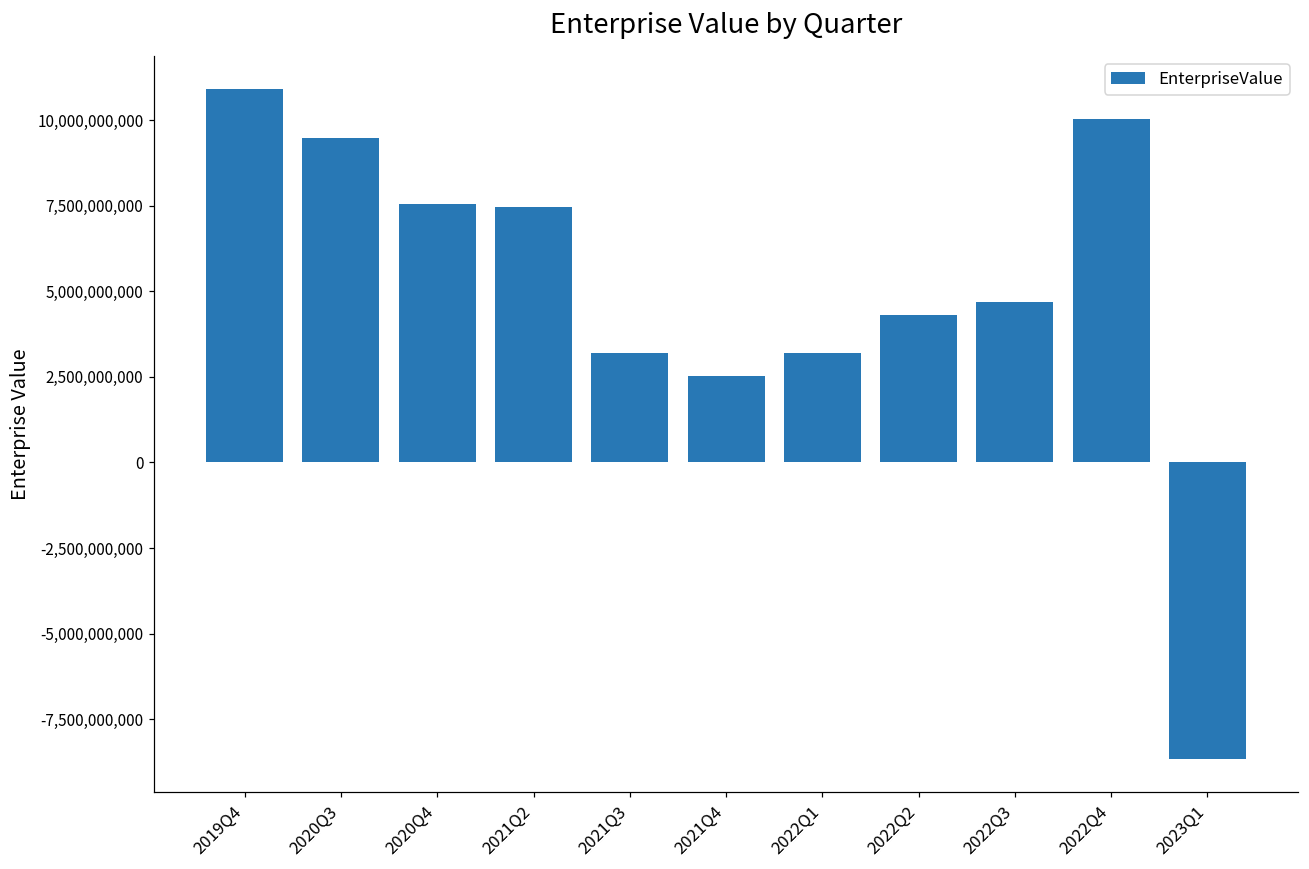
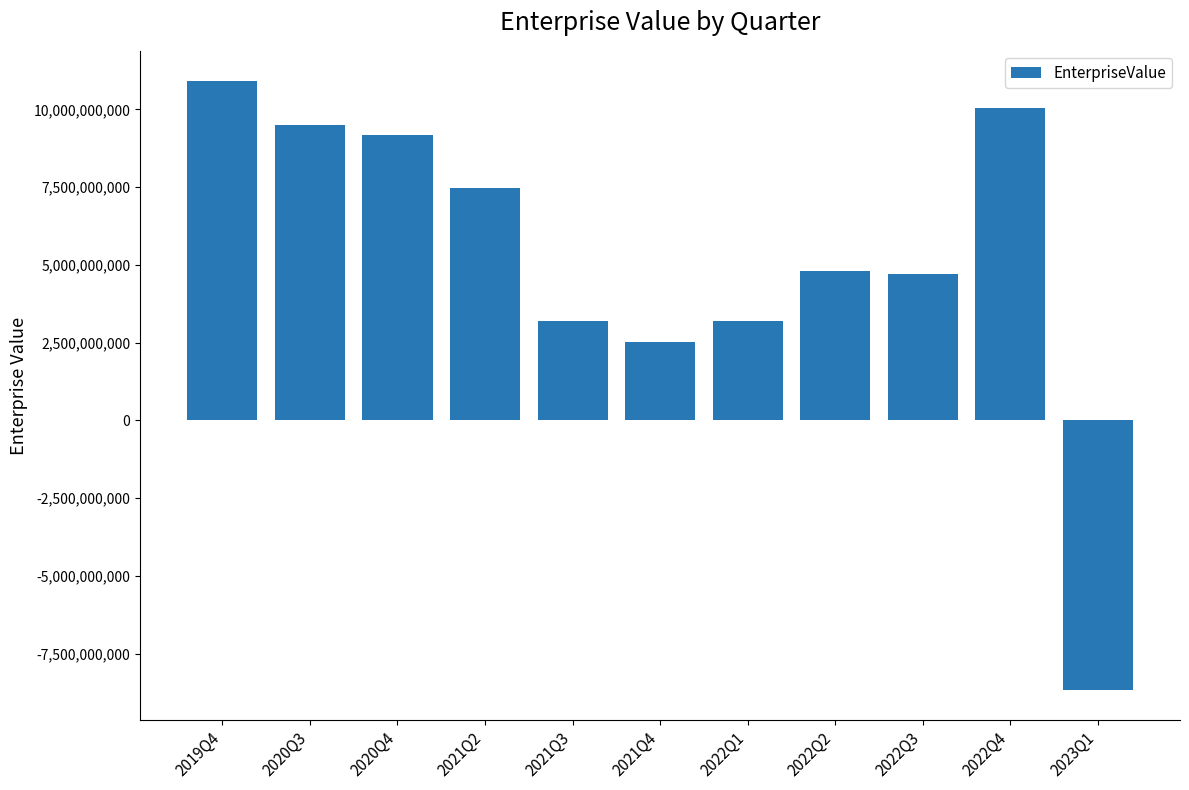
2020Q4: 7,600,000,000 -> 9,200,000,000
2022Q2: 4,300,000,000 -> 4,800,000,000
